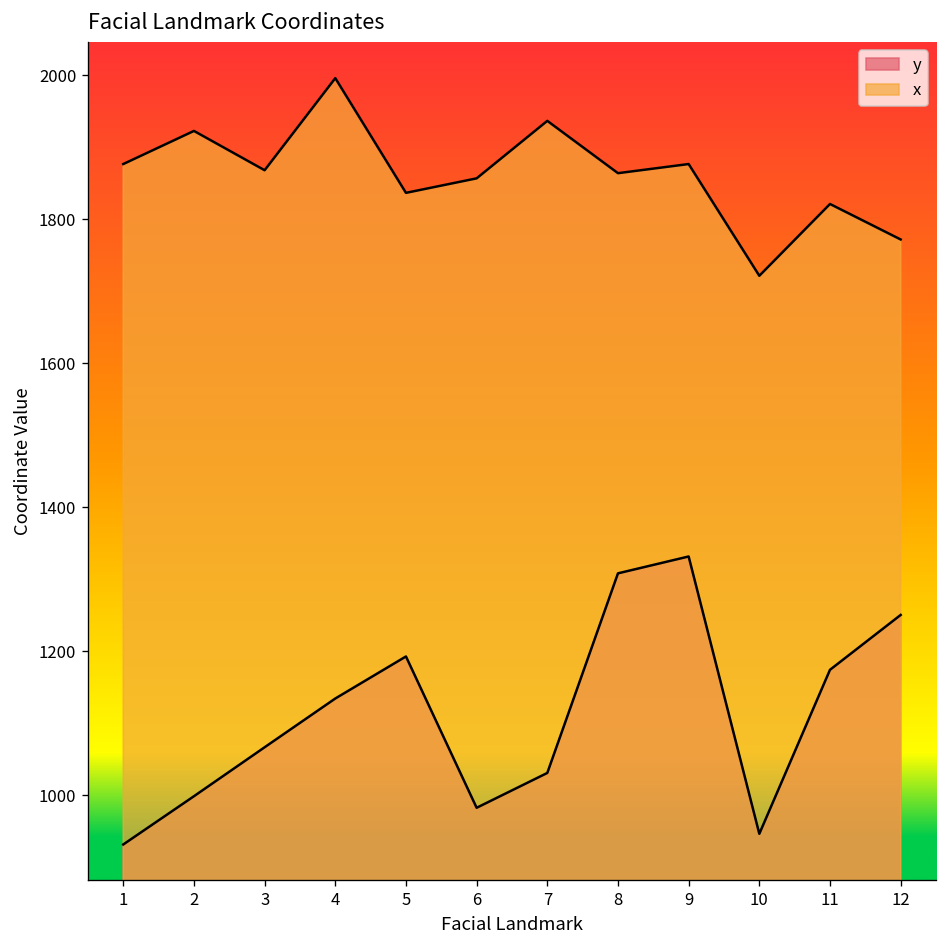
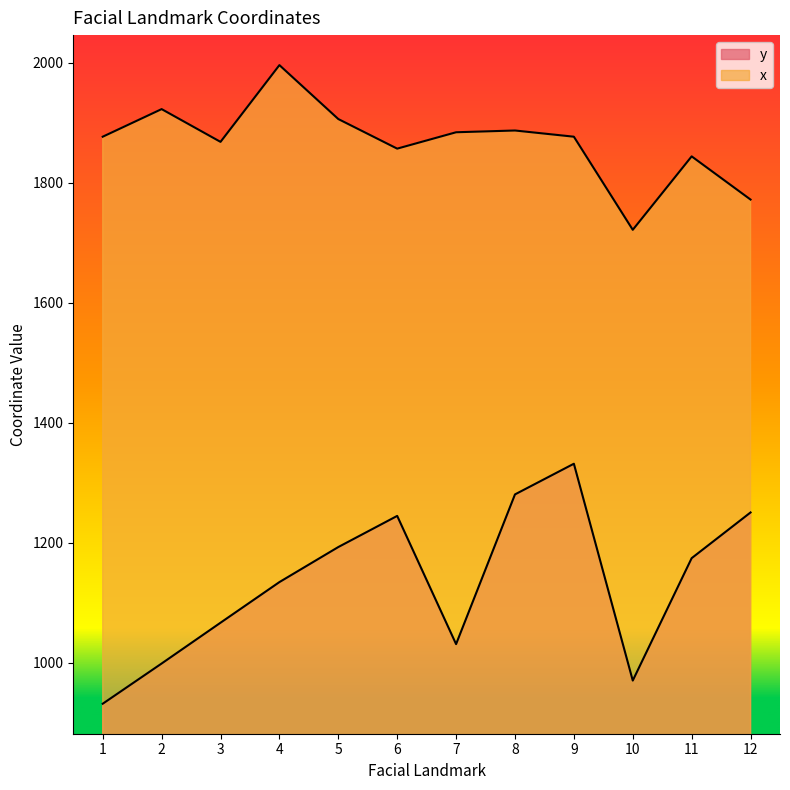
x, 5: 1840 -> 1910
y, 6: 980 -> 1240
x, 7: 1940 -> 1880
y, 8: 1310 -> 1280
x, 8: 1860 -> 1890
y, 10: 950 -> 970
x, 11: 1820 -> 1840
